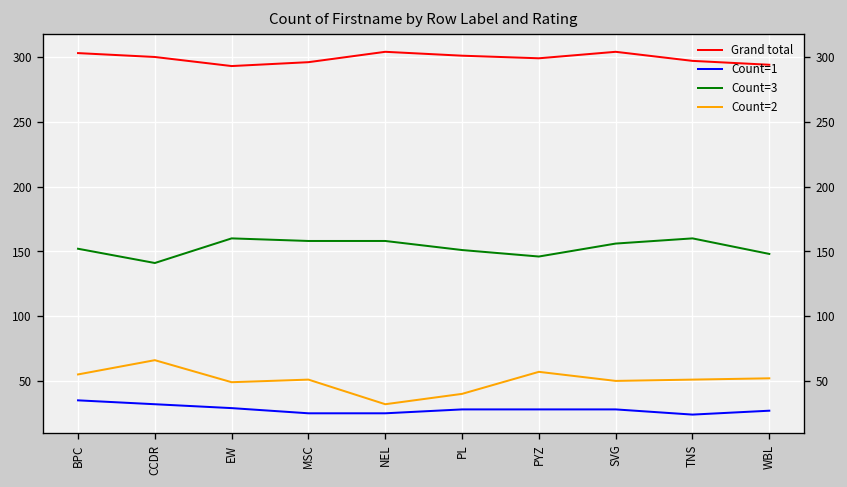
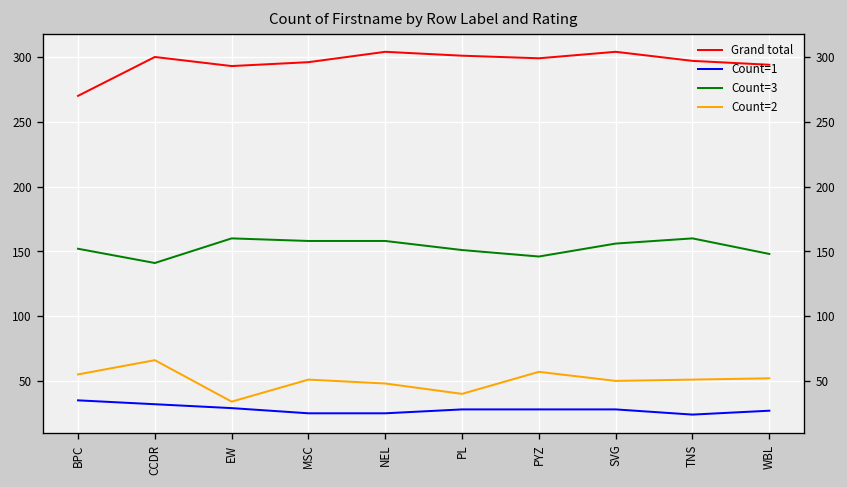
Grand total, BPC: 303 -> 270
Count=2, EW: 49 -> 34
Count=2, NEL: 32 -> 48
